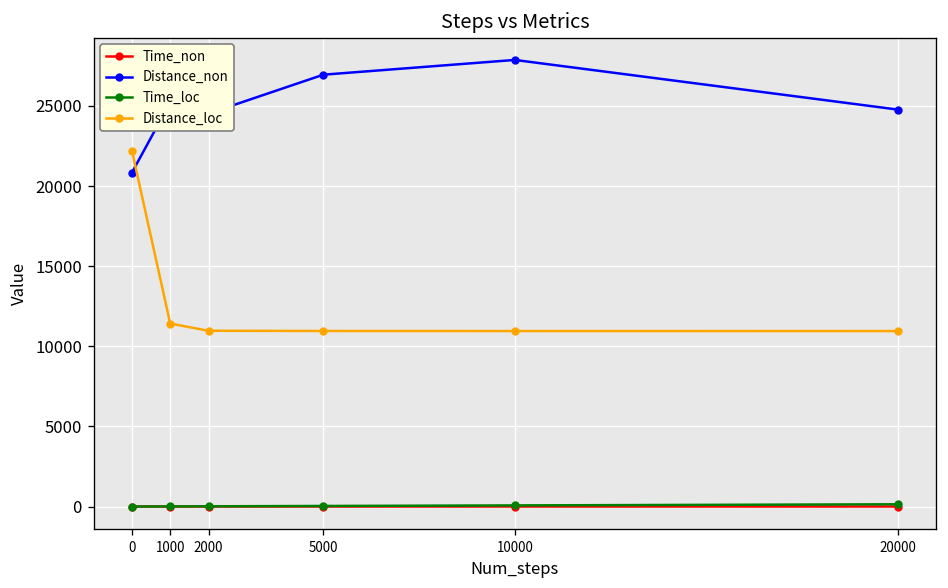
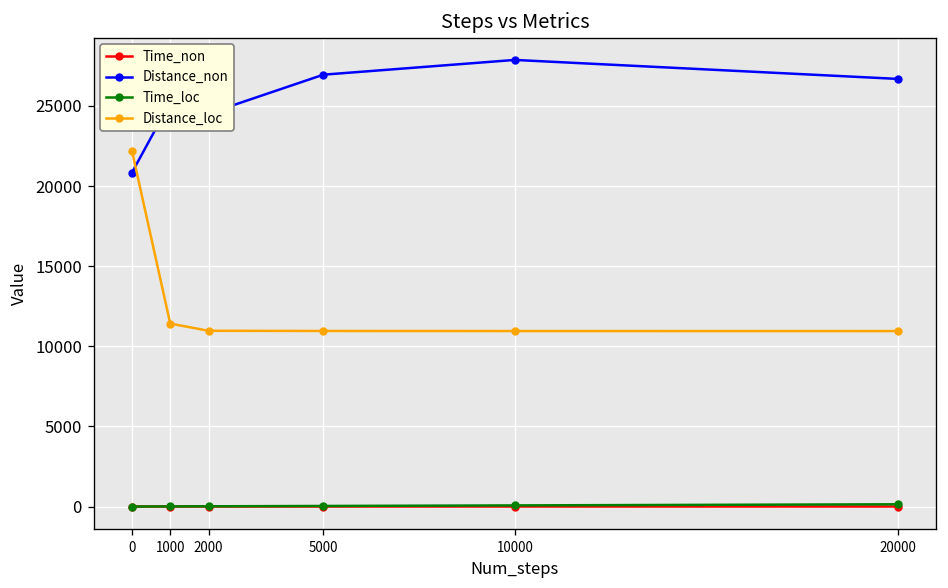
Distance_non, 20000: 24800 -> 26700
